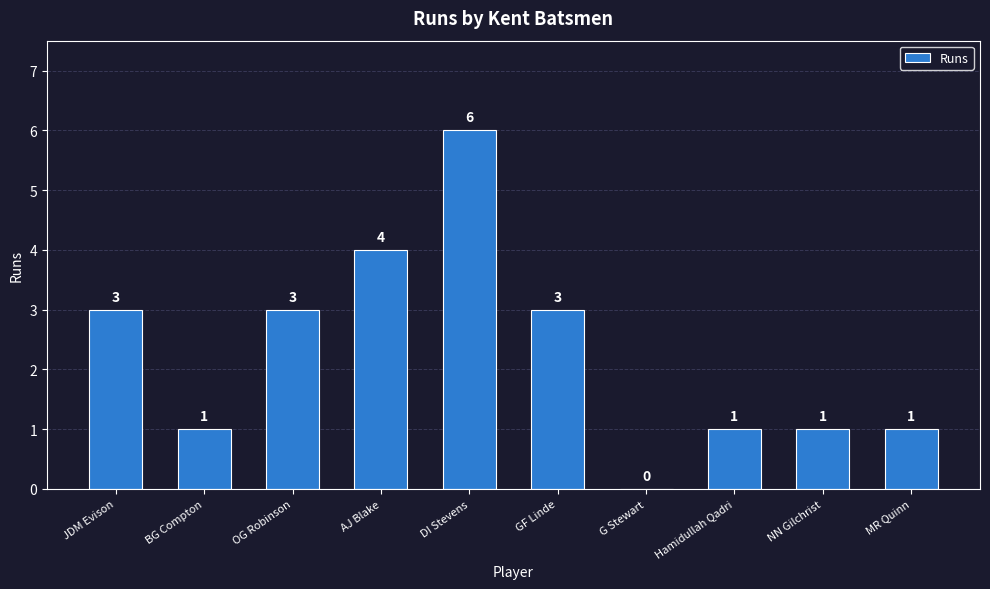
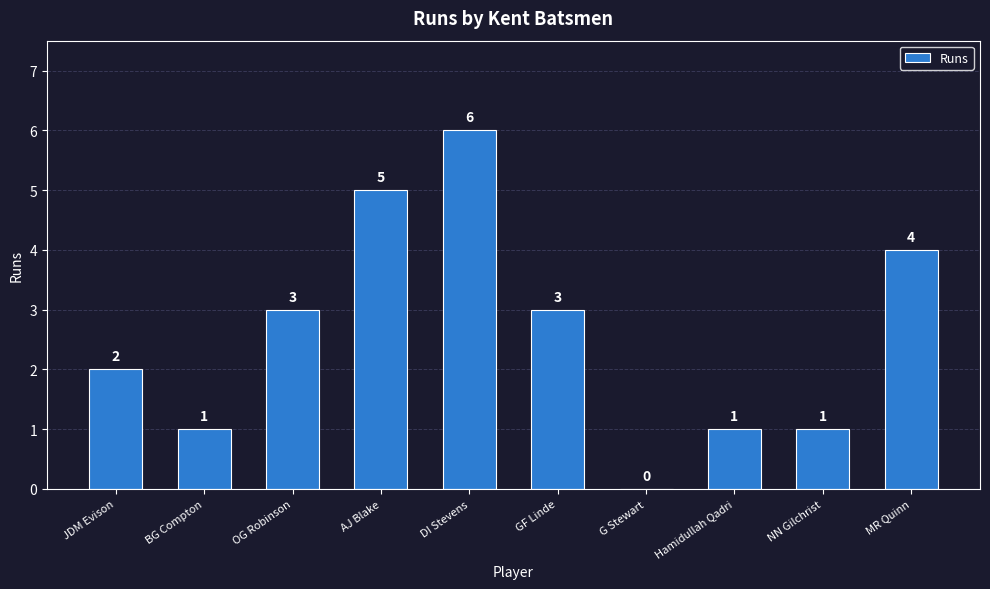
JDM Evison: 3 -> 2
AJ Blake: 4 -> 5
MR Quinn: 1 -> 4
